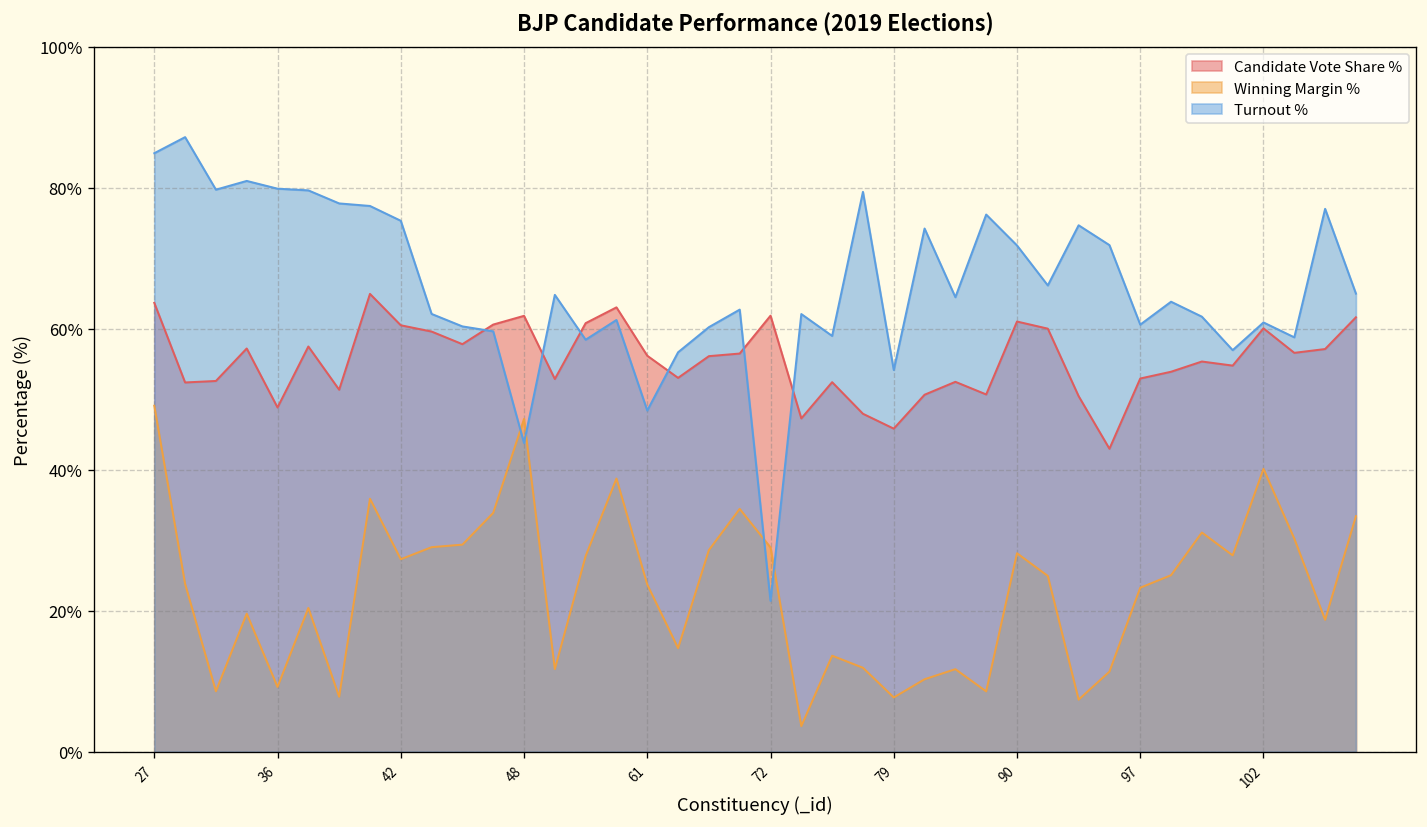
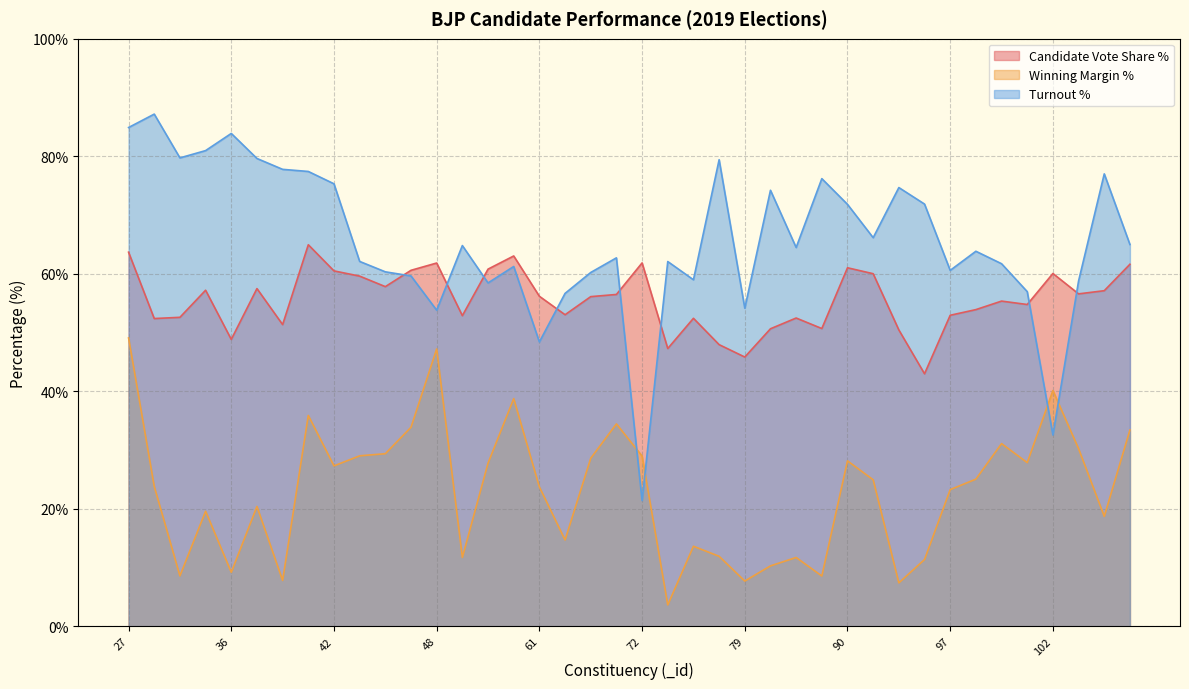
Turnout %, 36: 80% -> 84%
Turnout %, 48: 44% -> 54%
Turnout %, 102: 61% -> 33%
